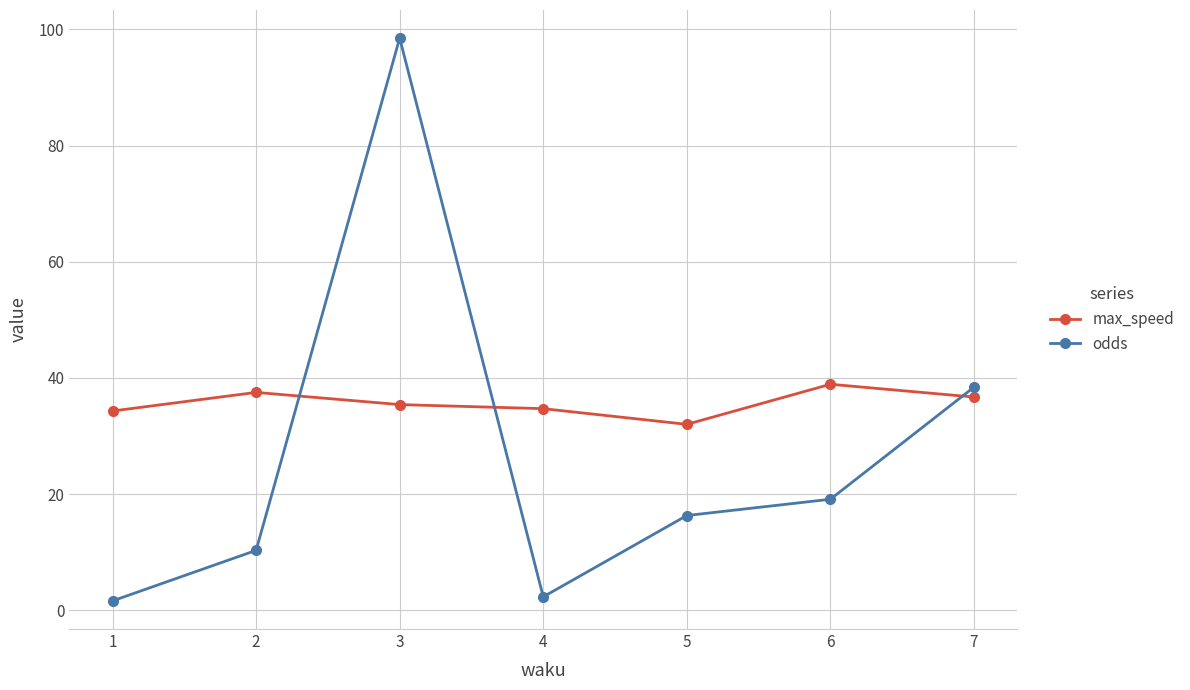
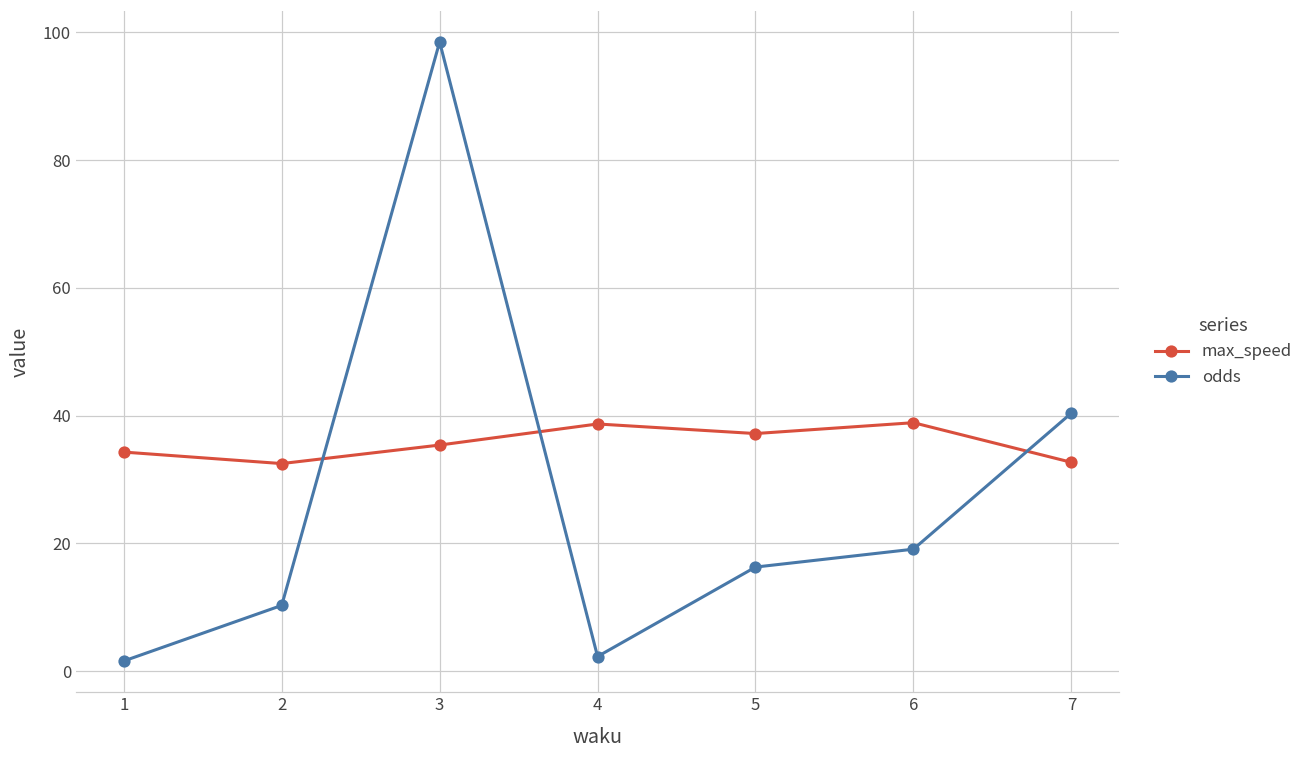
max_speed, 2: 38 -> 33
max_speed, 4: 35 -> 39
max_speed, 5: 32 -> 37
max_speed, 7: 37 -> 33
odds, 7: 38 -> 40
